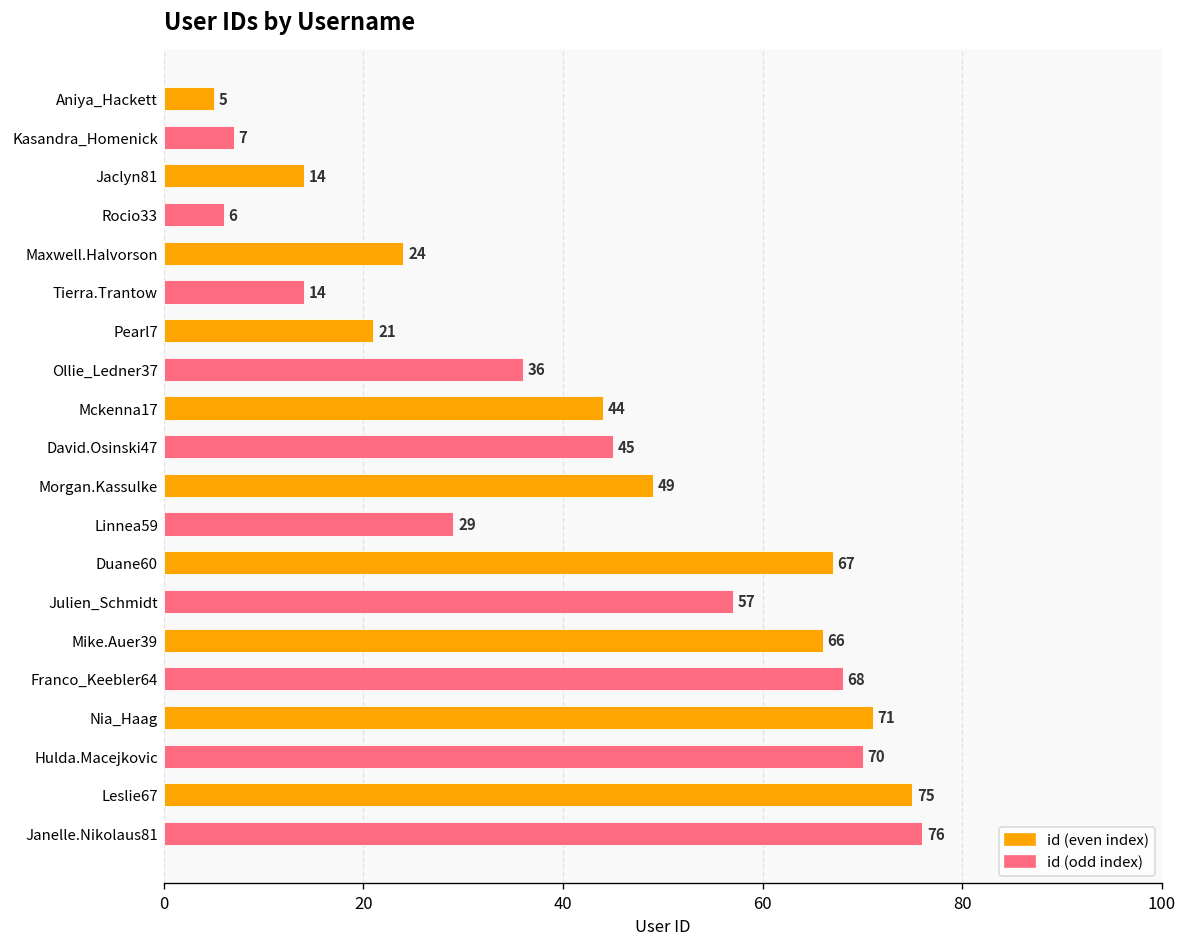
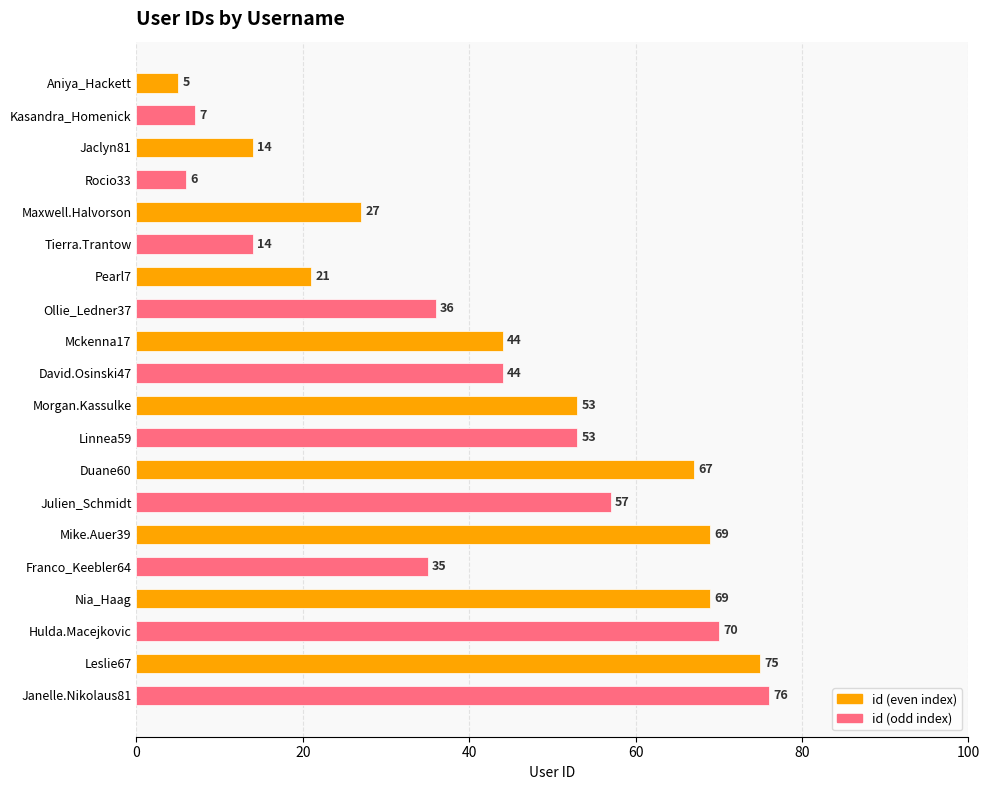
Maxwell.Halvorson: 24 -> 27
David.Osinski47: 45 -> 44
Morgan.Kassulke: 49 -> 53
Linnea59: 29 -> 53
Mike.Auer39: 66 -> 69
Franco_Keebler64: 68 -> 35
Nia_Haag: 71 -> 69
